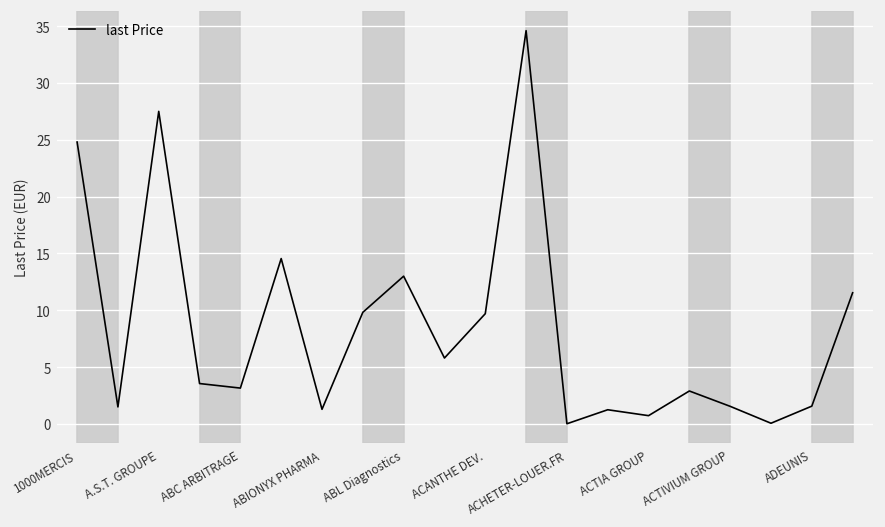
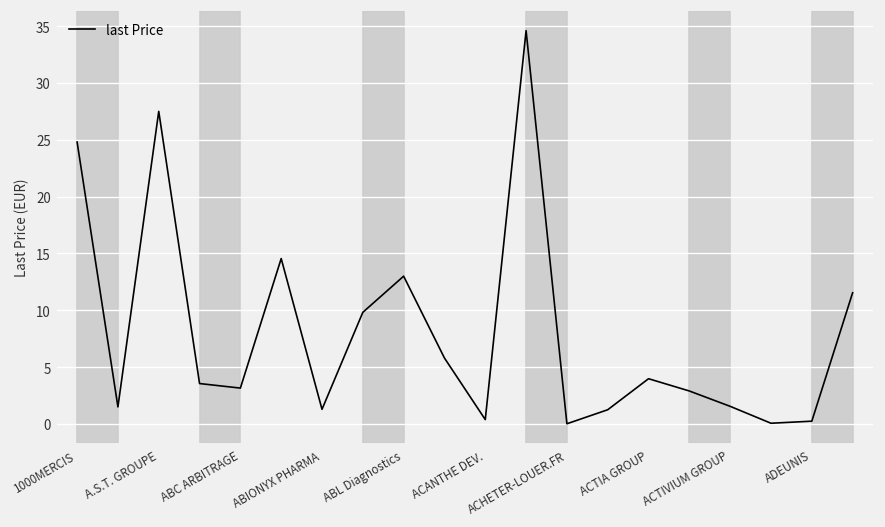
ACANTHE DEV.: 10 -> 0
ACTIA GROUP: 1 -> 4
ADEUNIS: 2 -> 0
